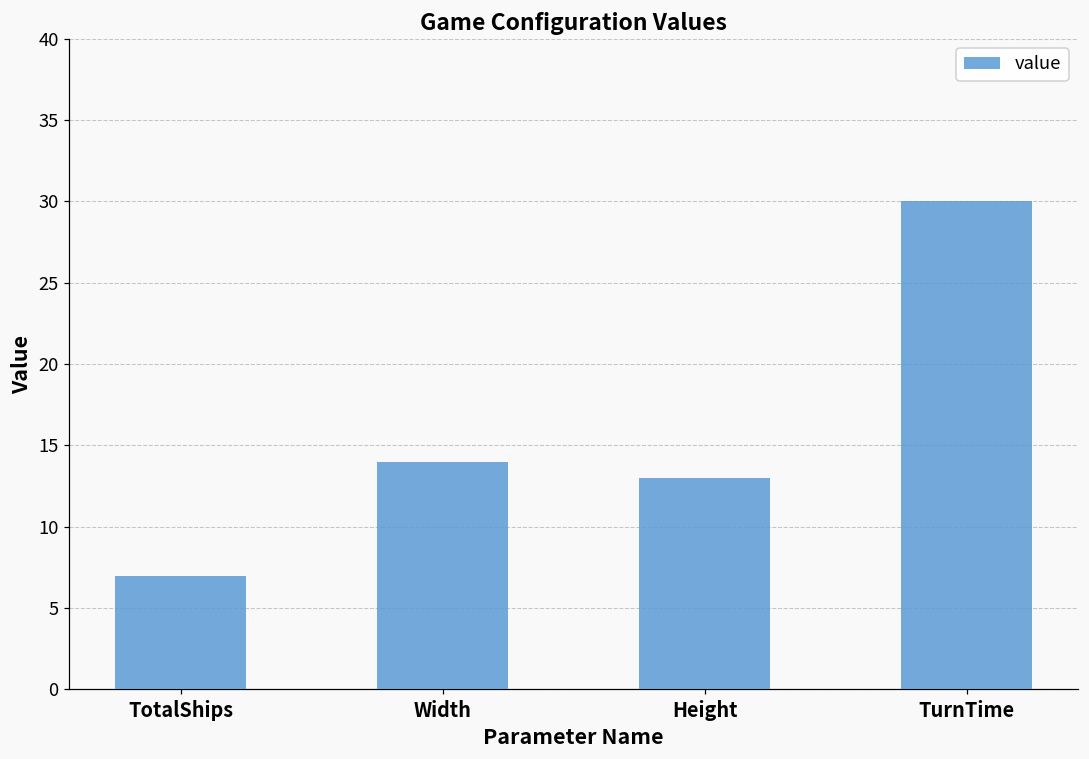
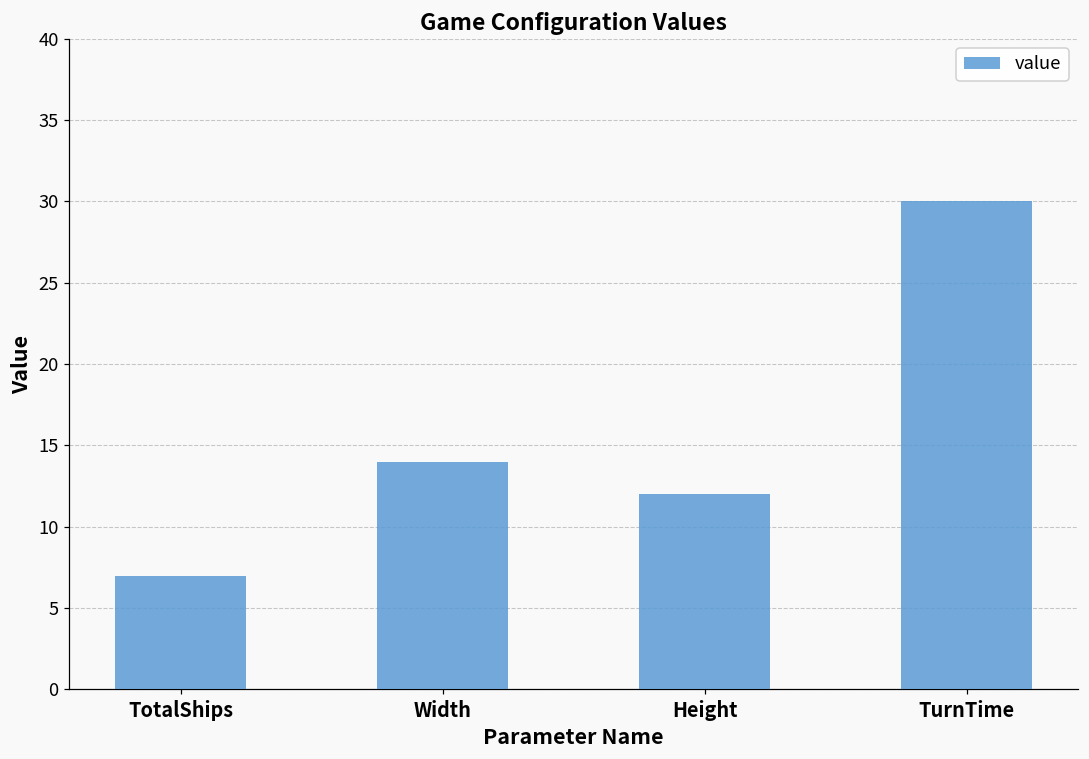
Height: 13 -> 12
